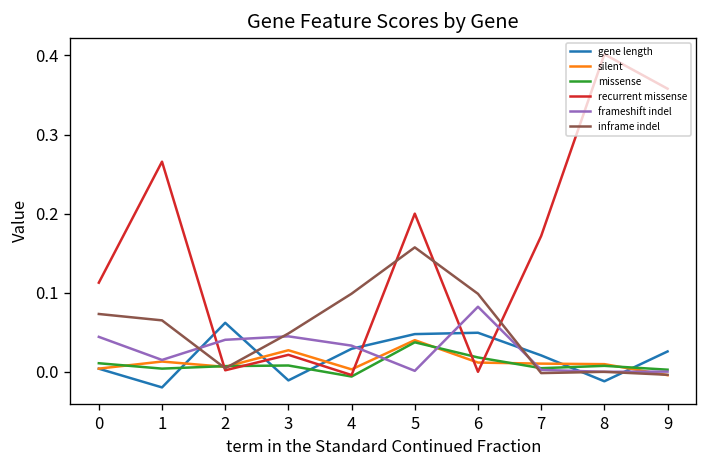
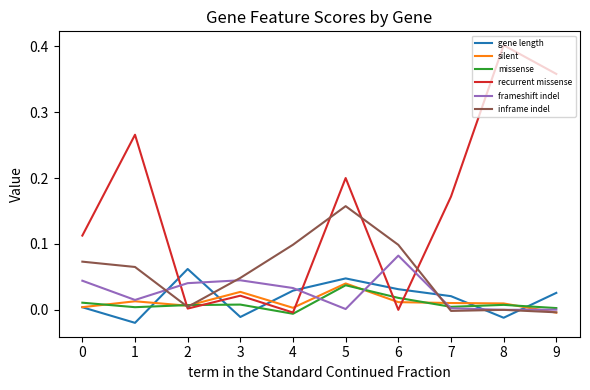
gene length, 6: 0.05 -> 0.03
